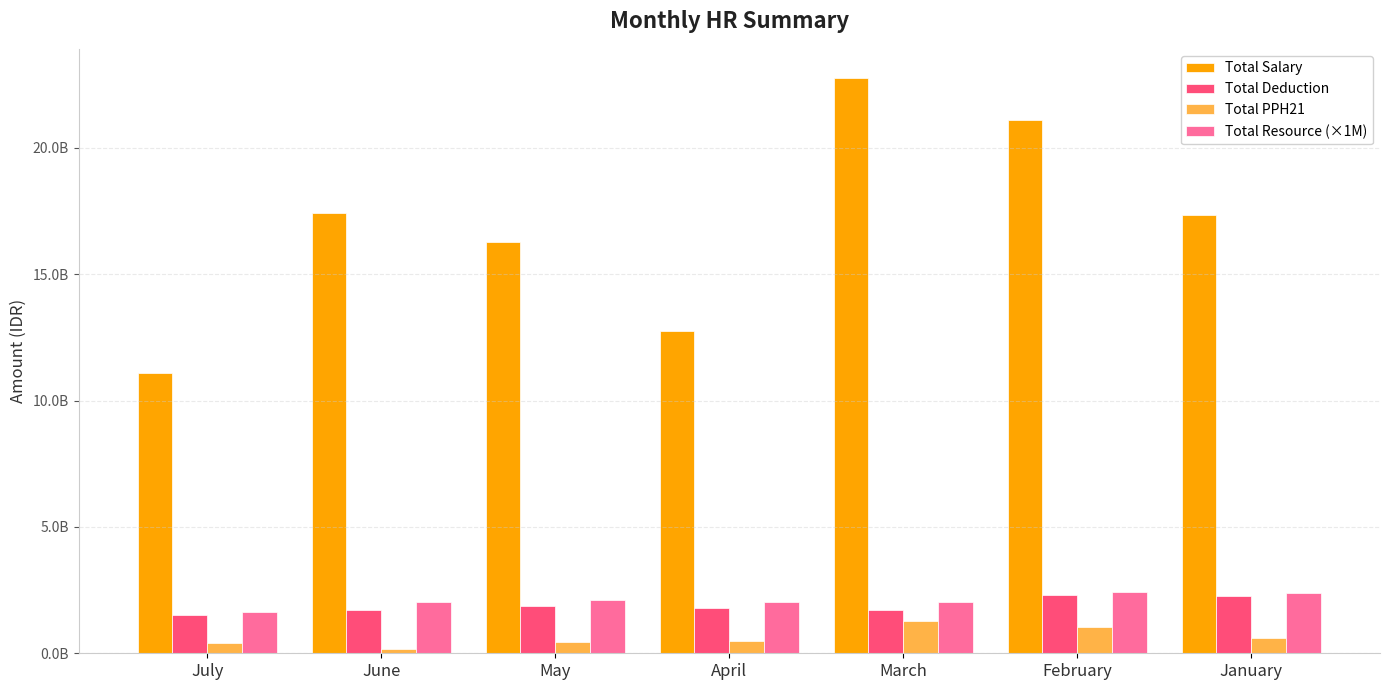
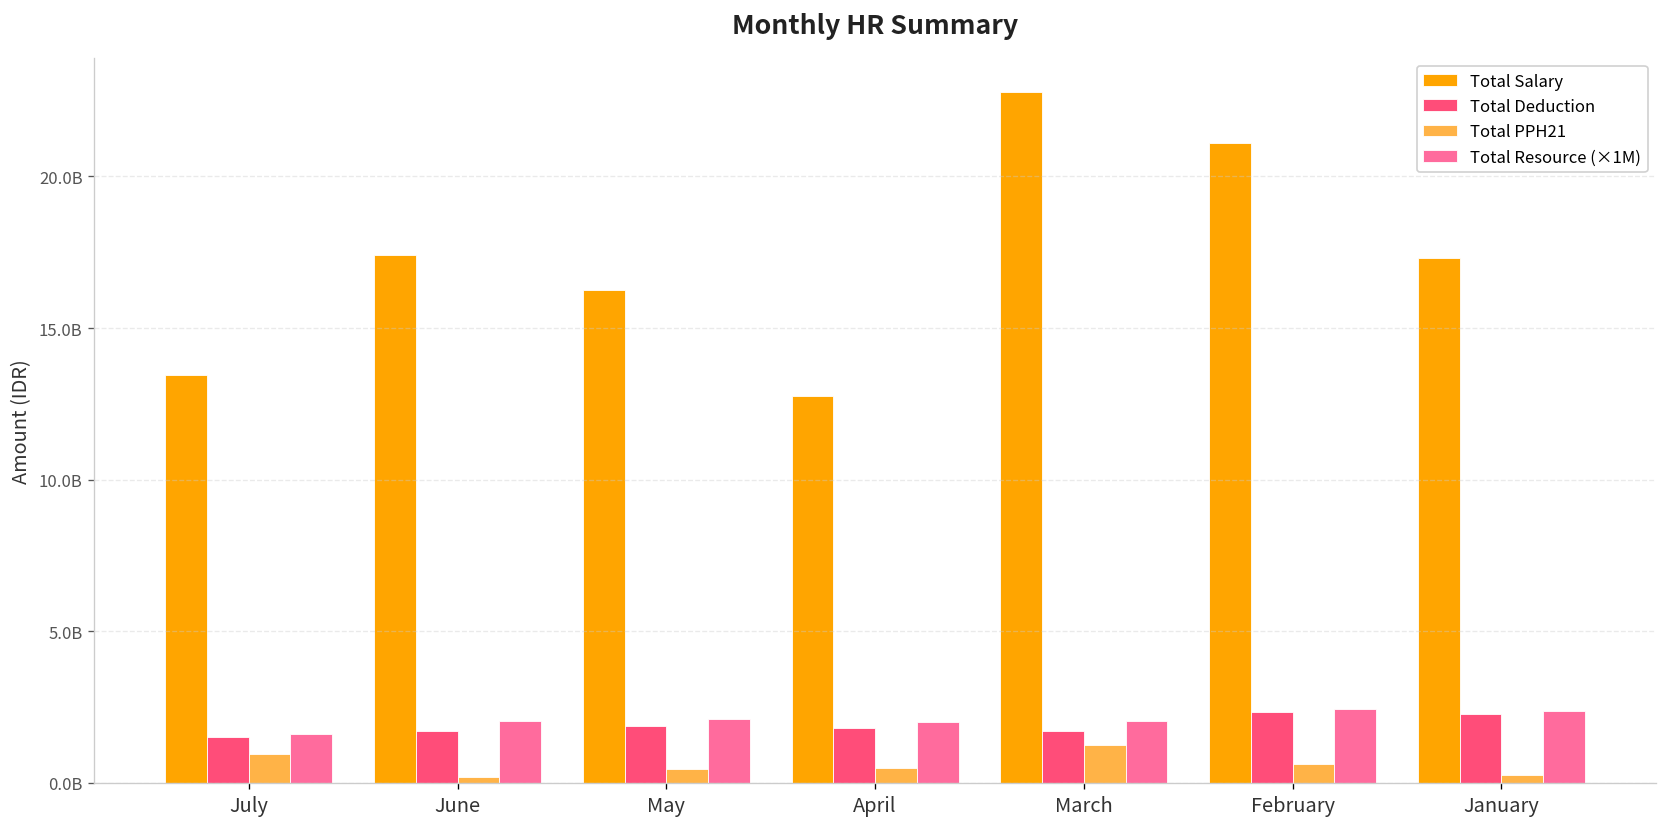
Total Salary, July: 11100000000 -> 13500000000
Total PPH21, July: 400000000 -> 900000000
Total PPH21, February: 1000000000 -> 600000000
Total PPH21, January: 600000000 -> 300000000
